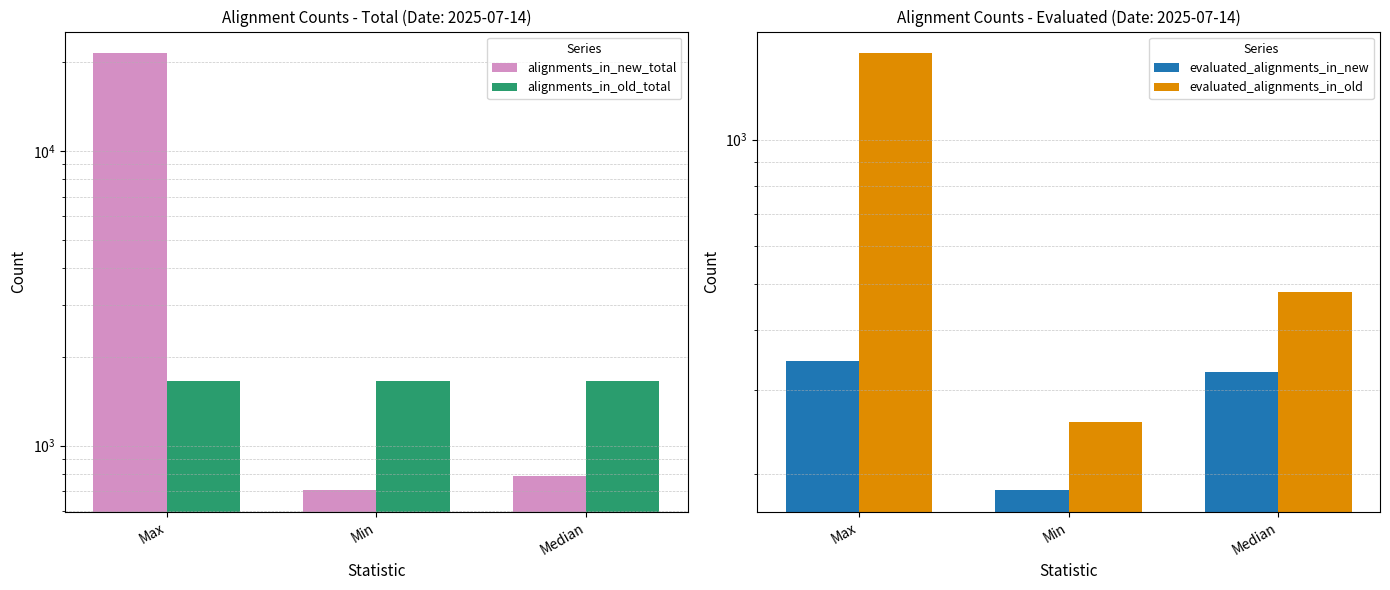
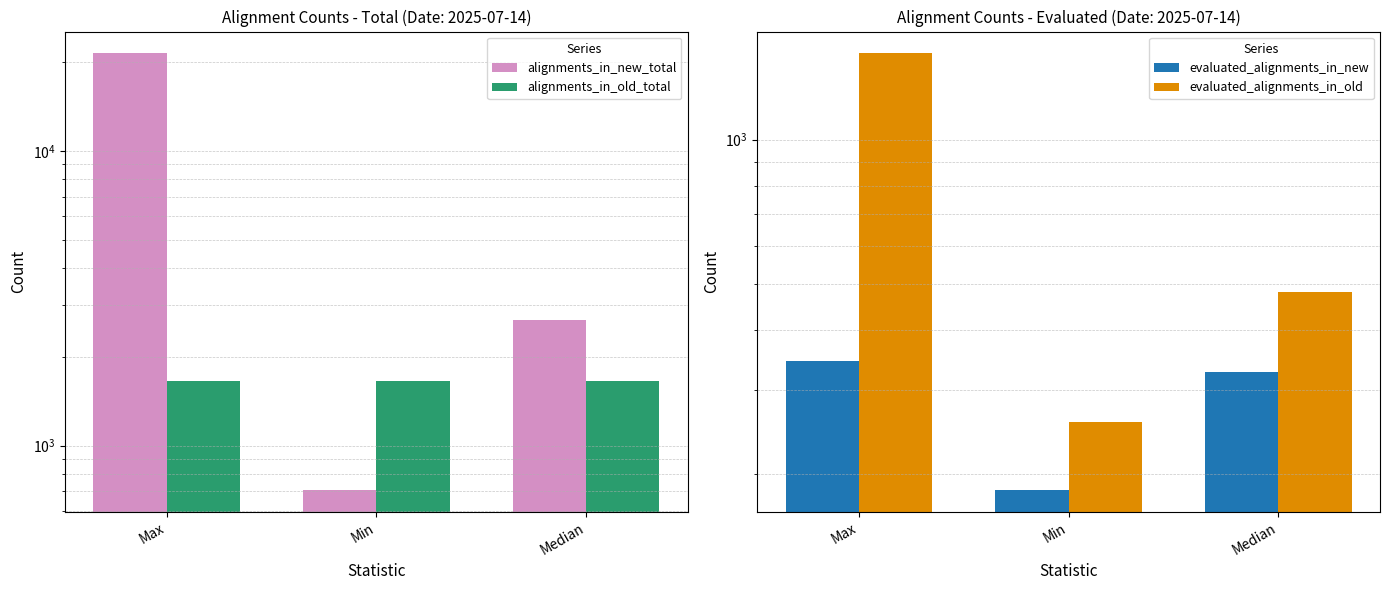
Alignment Counts - Total (Date: 2025-07-14), alignments_in_new_total, Median: 790 -> 2700
